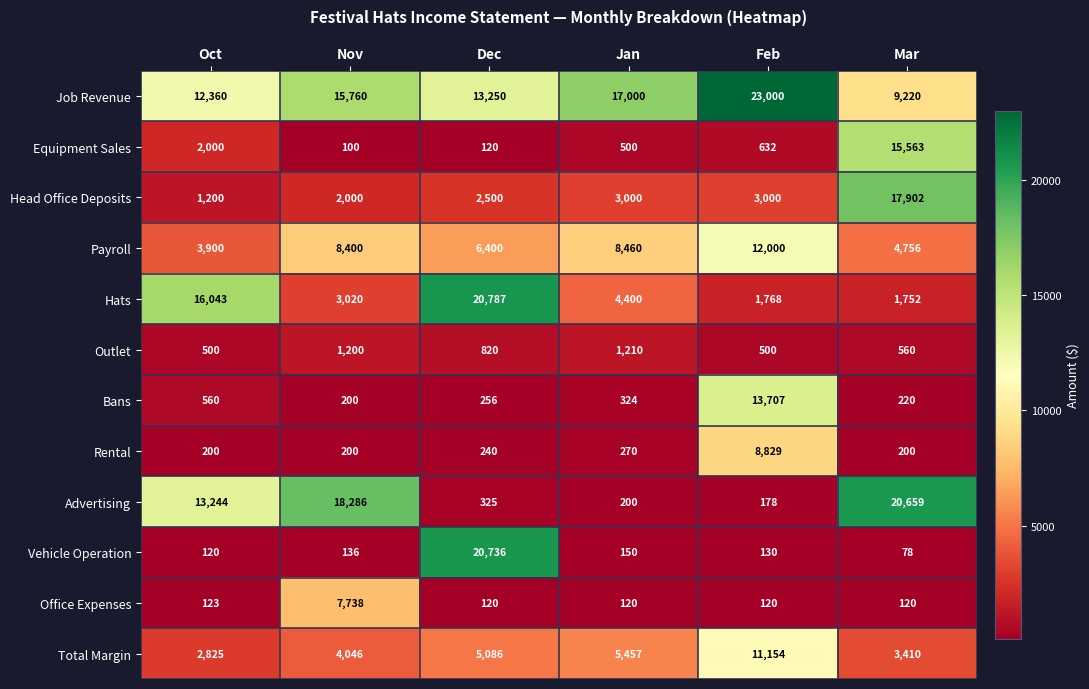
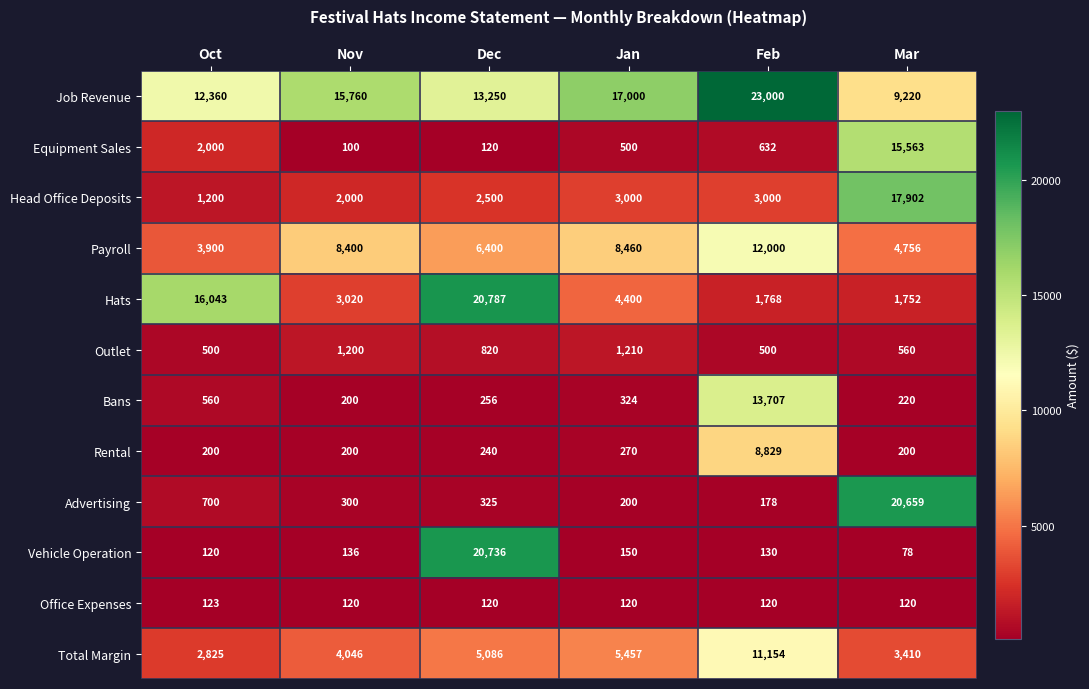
Advertising, Oct: 13,244 -> 700
Advertising, Nov: 18,286 -> 300
Office Expenses, Nov: 7,738 -> 120
